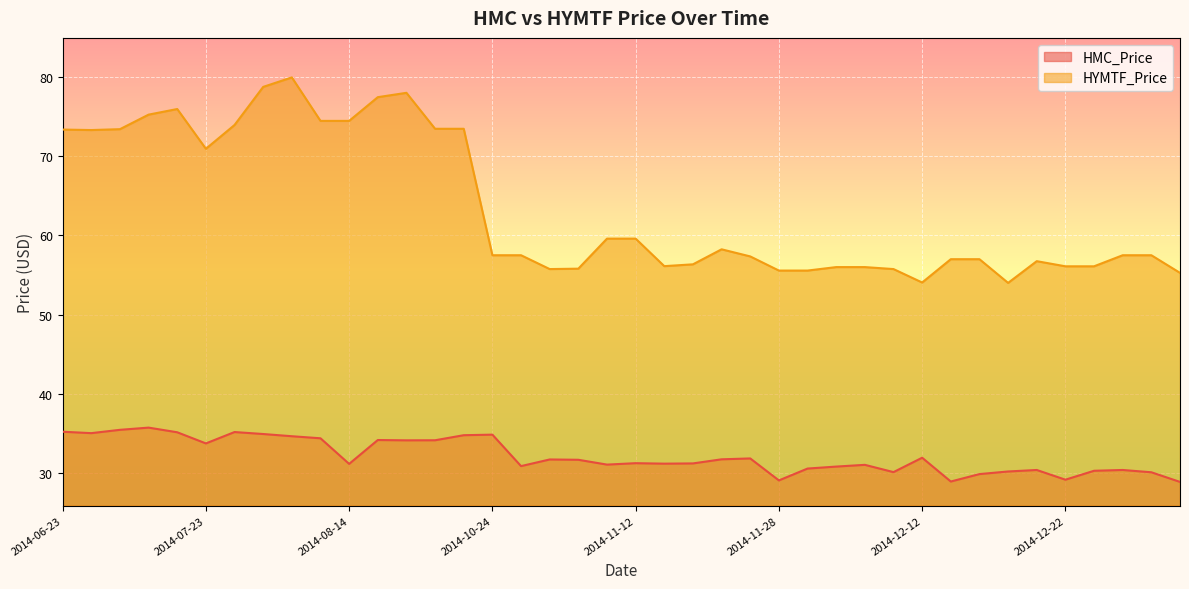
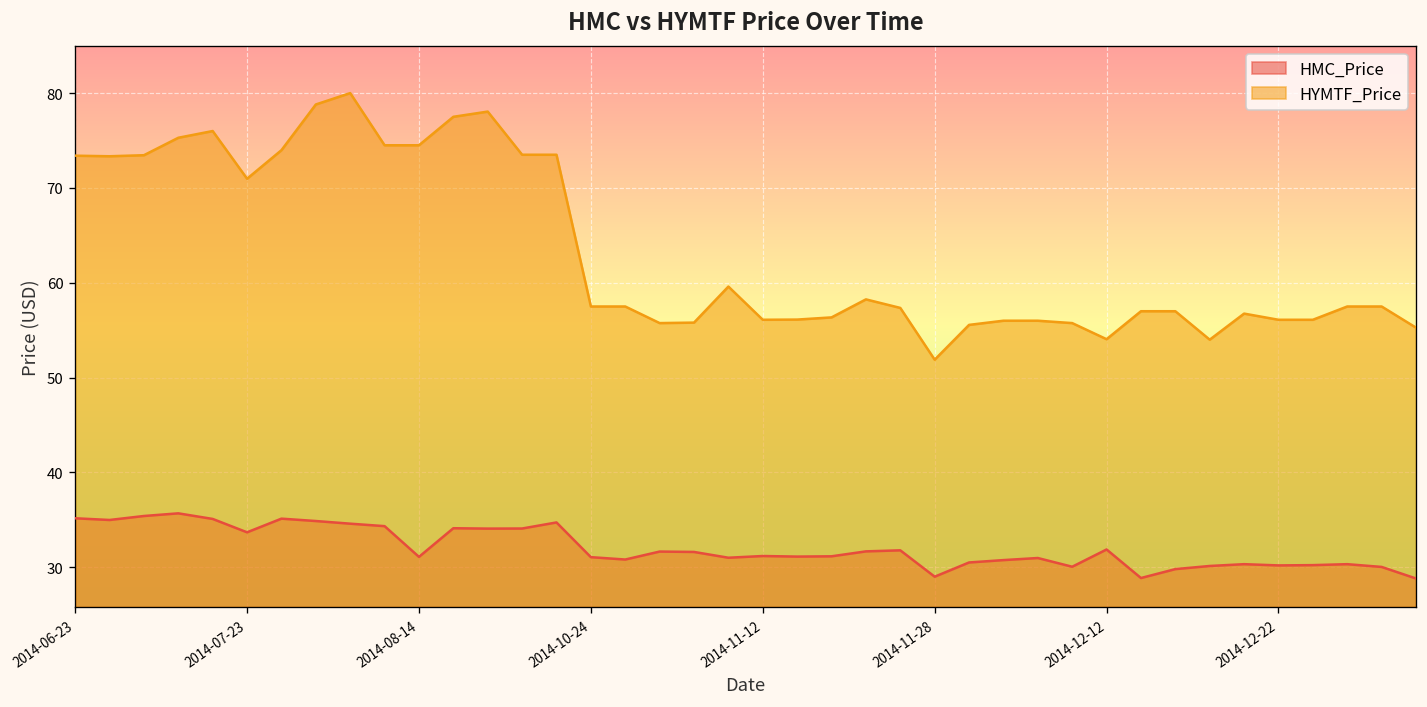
HMC_Price, 2014-10-24: 35 -> 31
HYMTF_Price, 2014-11-12: 60 -> 56
HYMTF_Price, 2014-11-28: 56 -> 52
HMC_Price, 2014-12-22: 29 -> 30
